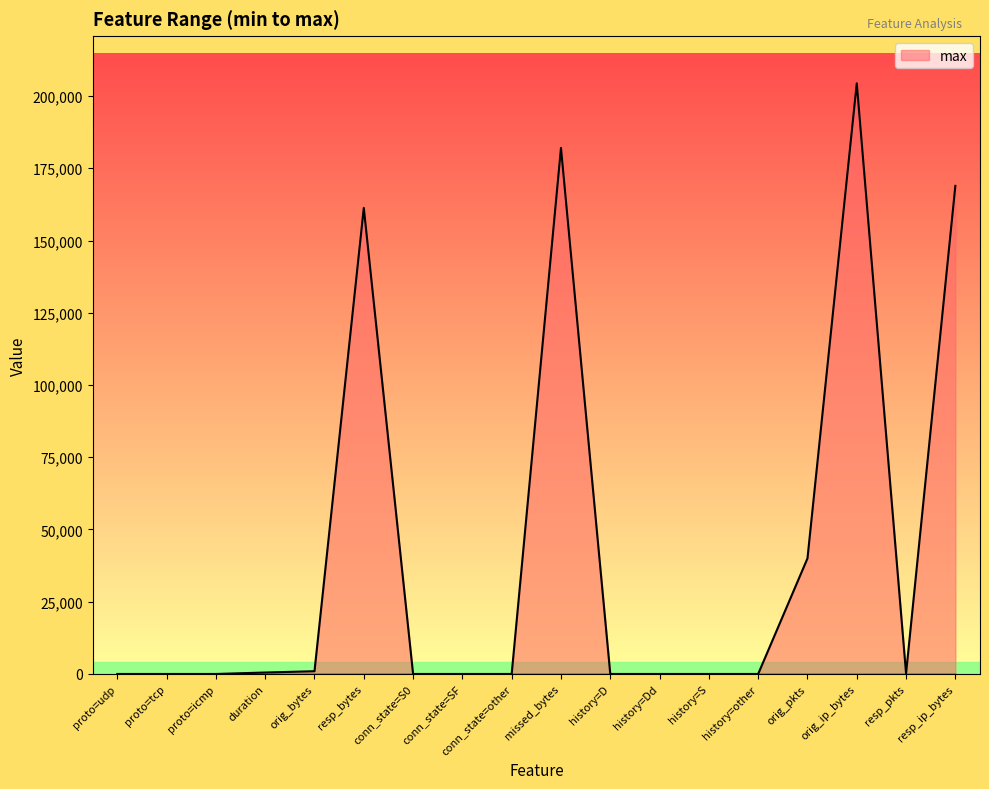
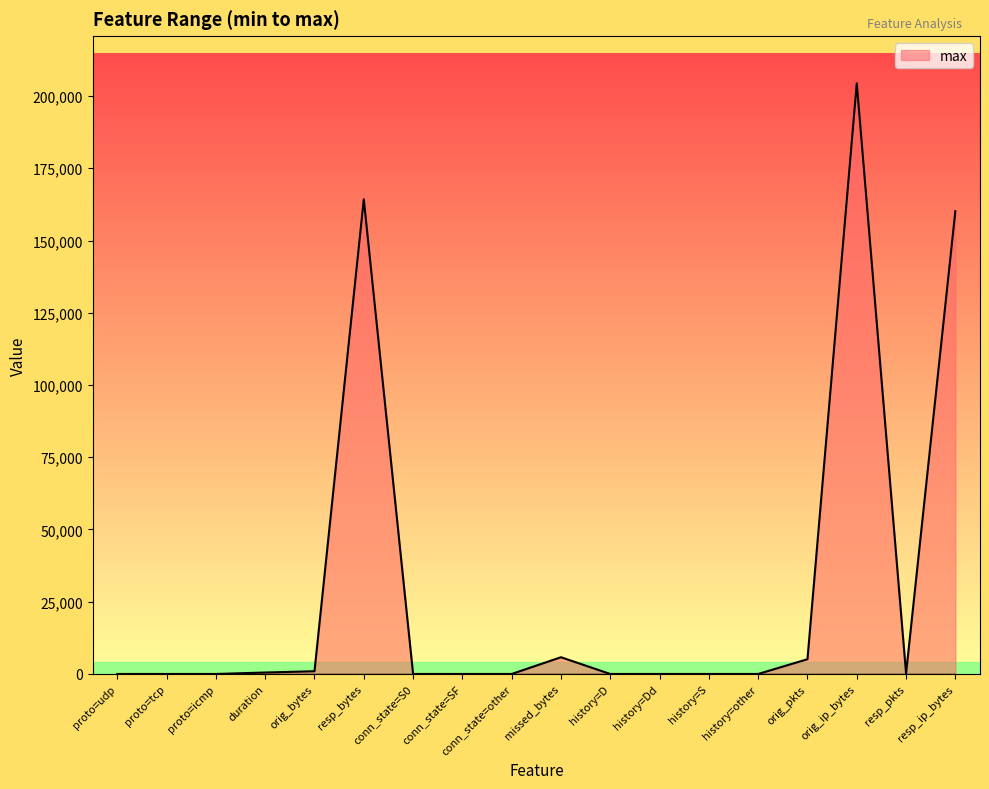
max, resp_bytes: 161,000 -> 164,000
max, missed_bytes: 182,000 -> 6,000
max, orig_pkts: 40,000 -> 5,000
max, resp_ip_bytes: 169,000 -> 160,000
